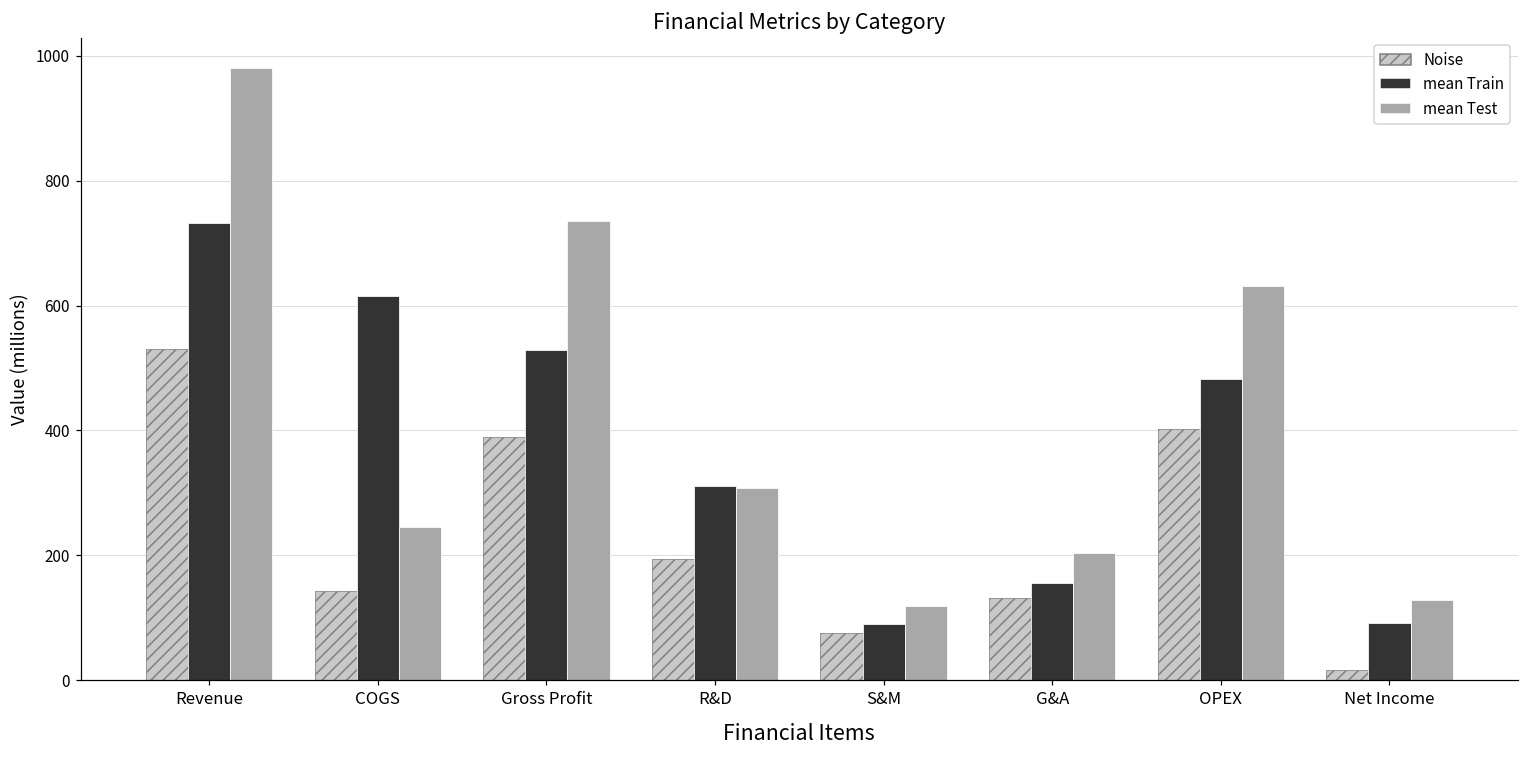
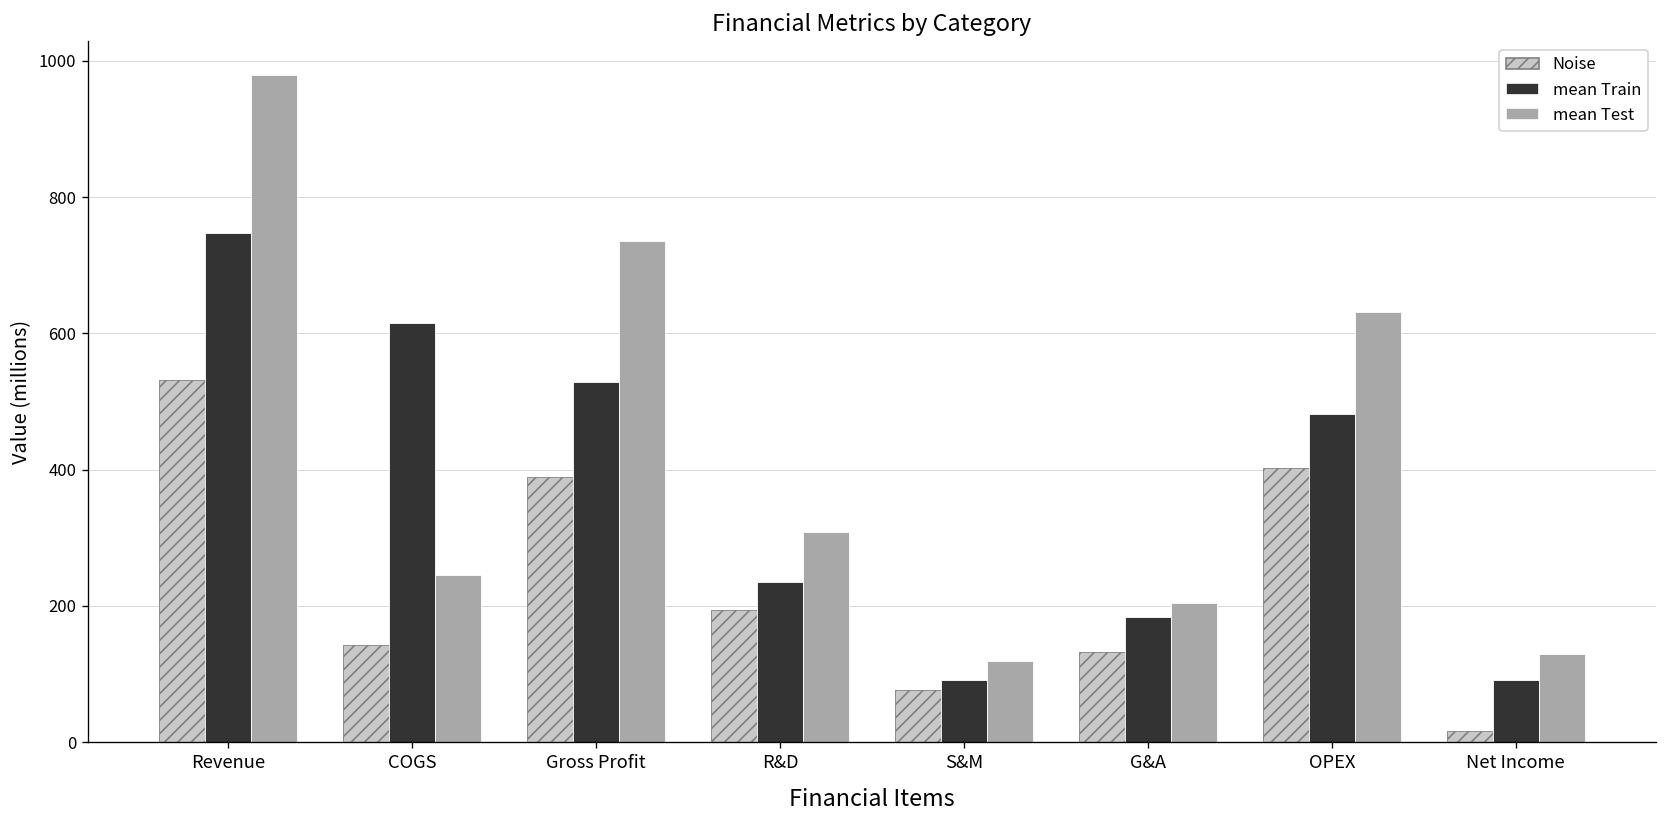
mean Train, Revenue: 730 -> 750
mean Train, R&D: 310 -> 240
mean Train, G&A: 160 -> 180
